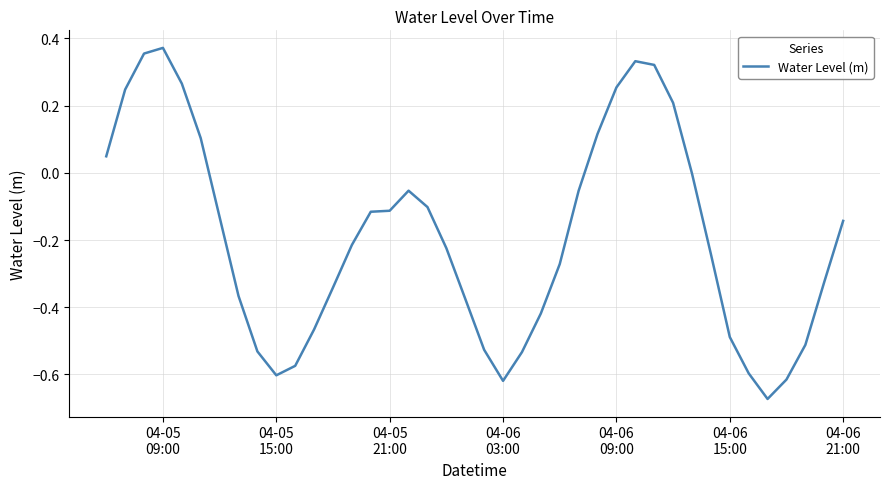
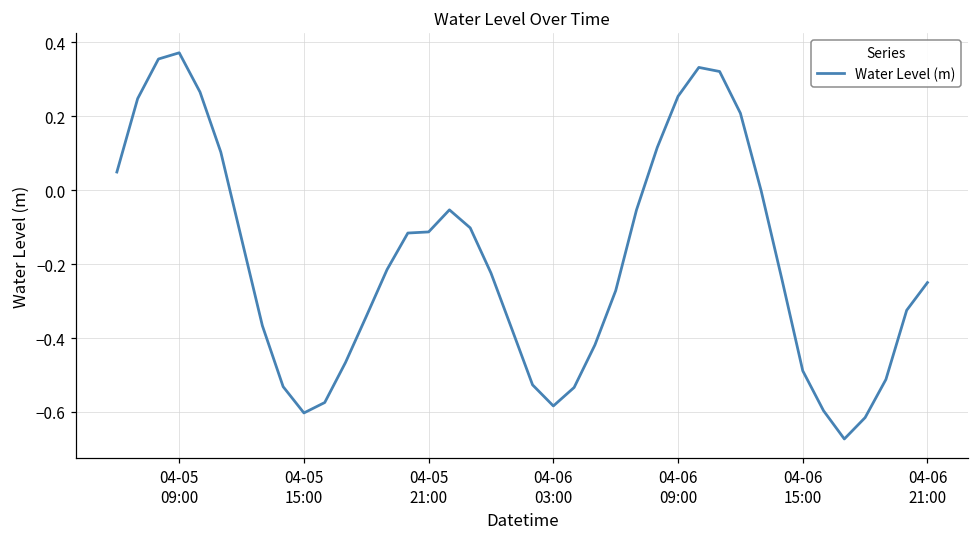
04-06 03:00: -0.62 -> -0.58
04-06 21:00: -0.14 -> -0.25
